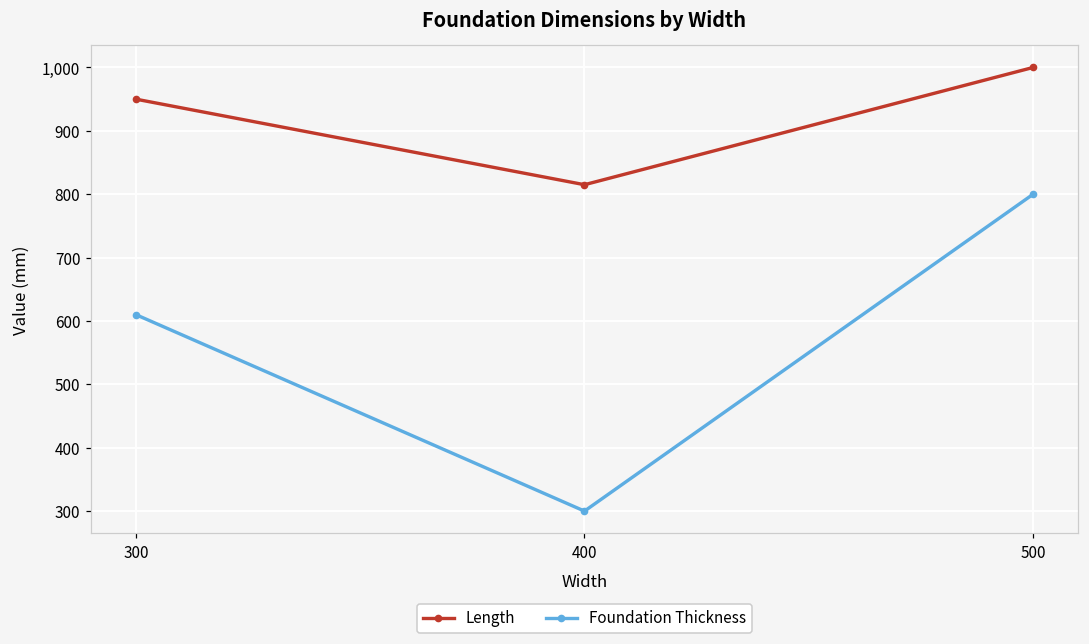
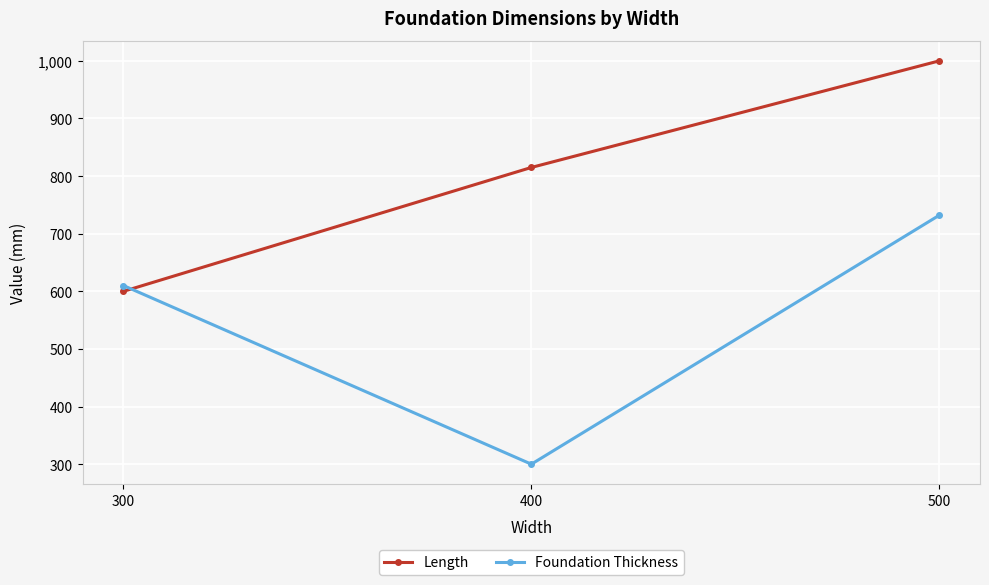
Length, 300: 950 -> 600
Foundation Thickness, 500: 800 -> 730
